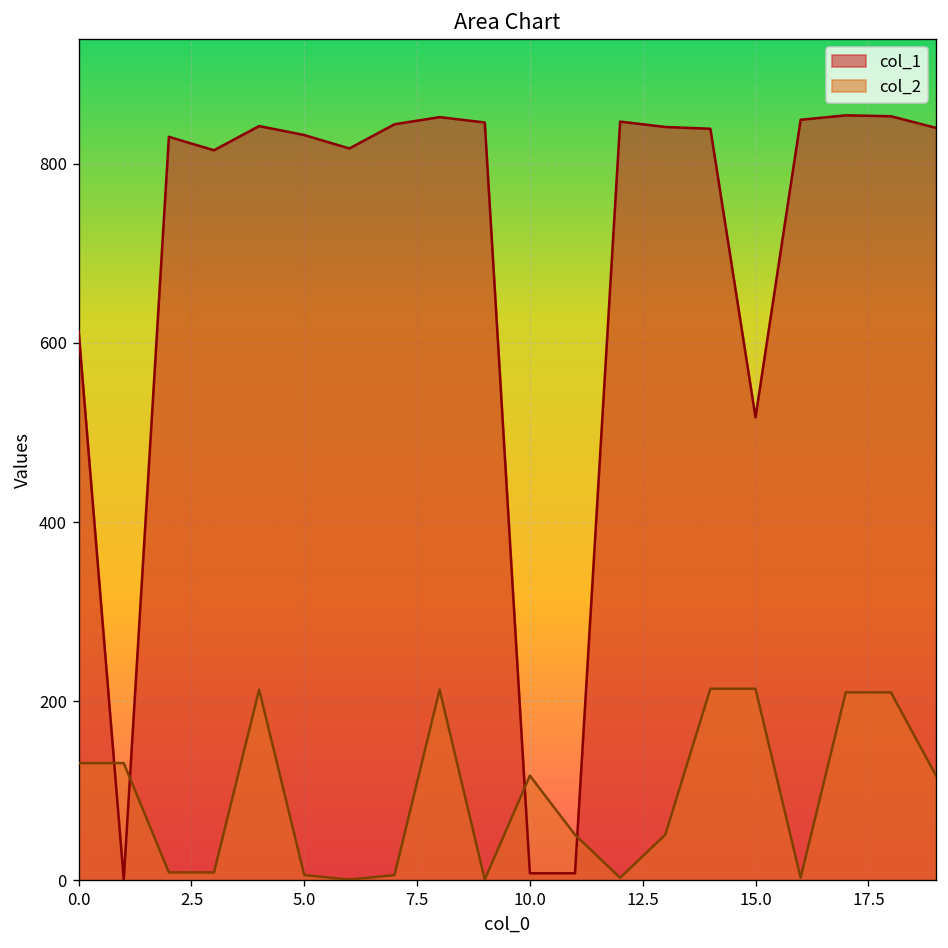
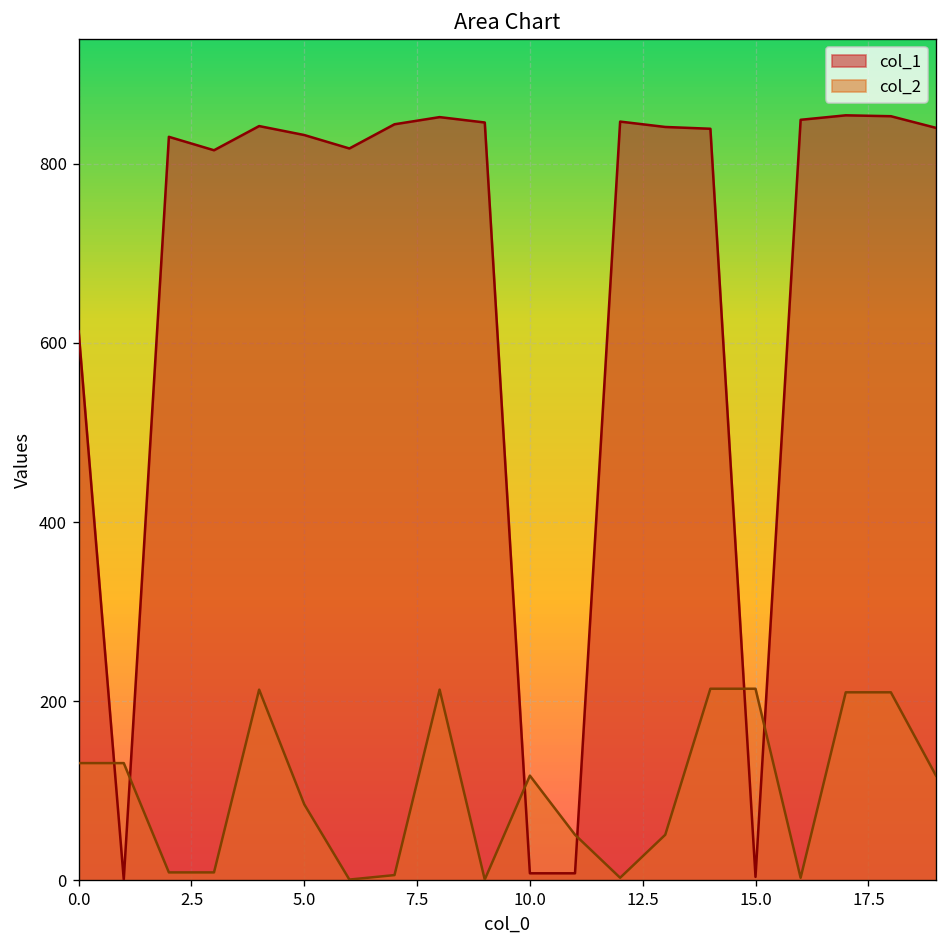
col_2, 5.0: 10 -> 90
col_1, 15.0: 520 -> 0
